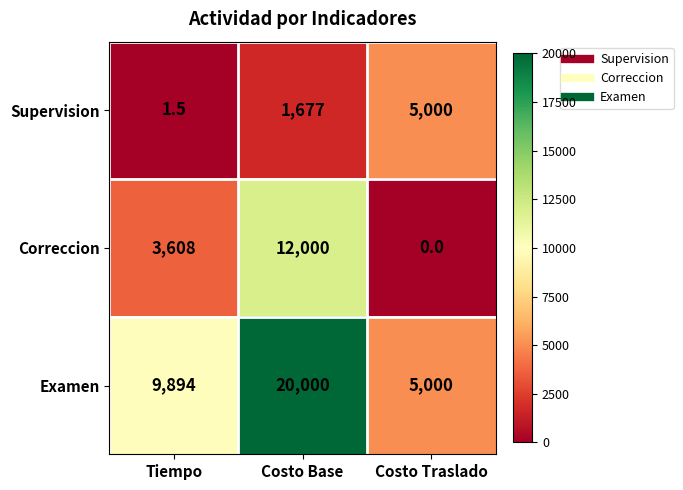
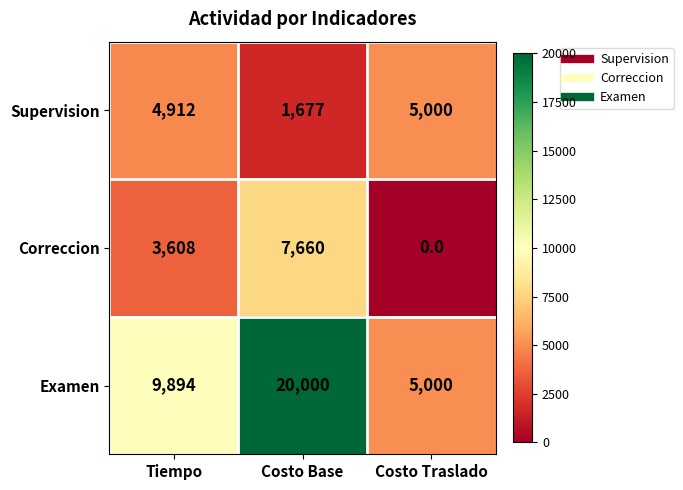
Supervision, Tiempo: 1.5 -> 4,912
Correccion, Costo Base: 12,000 -> 7,660
